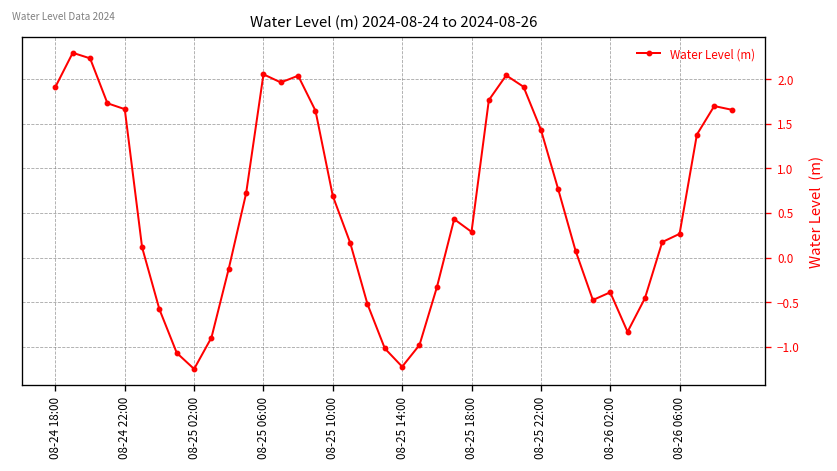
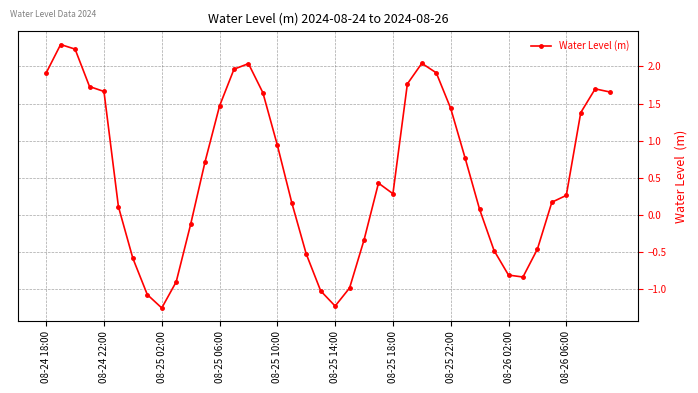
08-25 06:00: 2.1 -> 1.5
08-25 10:00: 0.7 -> 0.9
08-26 02:00: -0.4 -> -0.8
